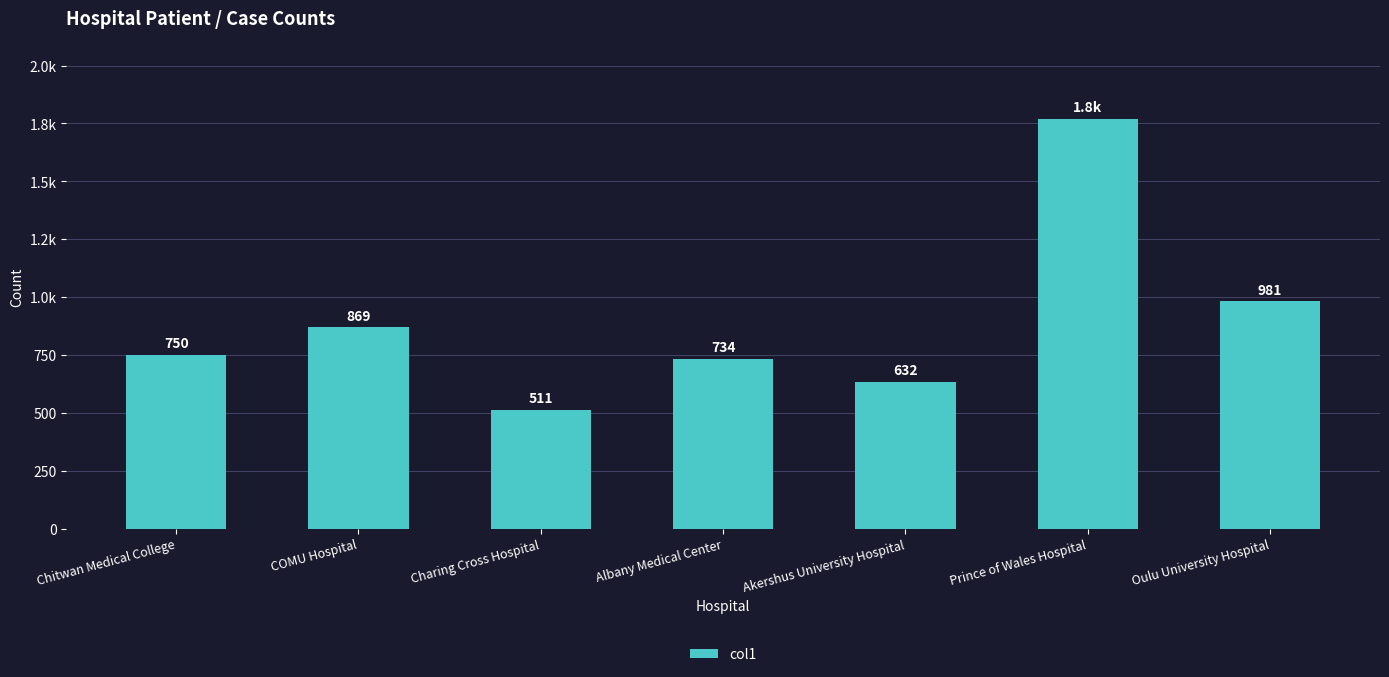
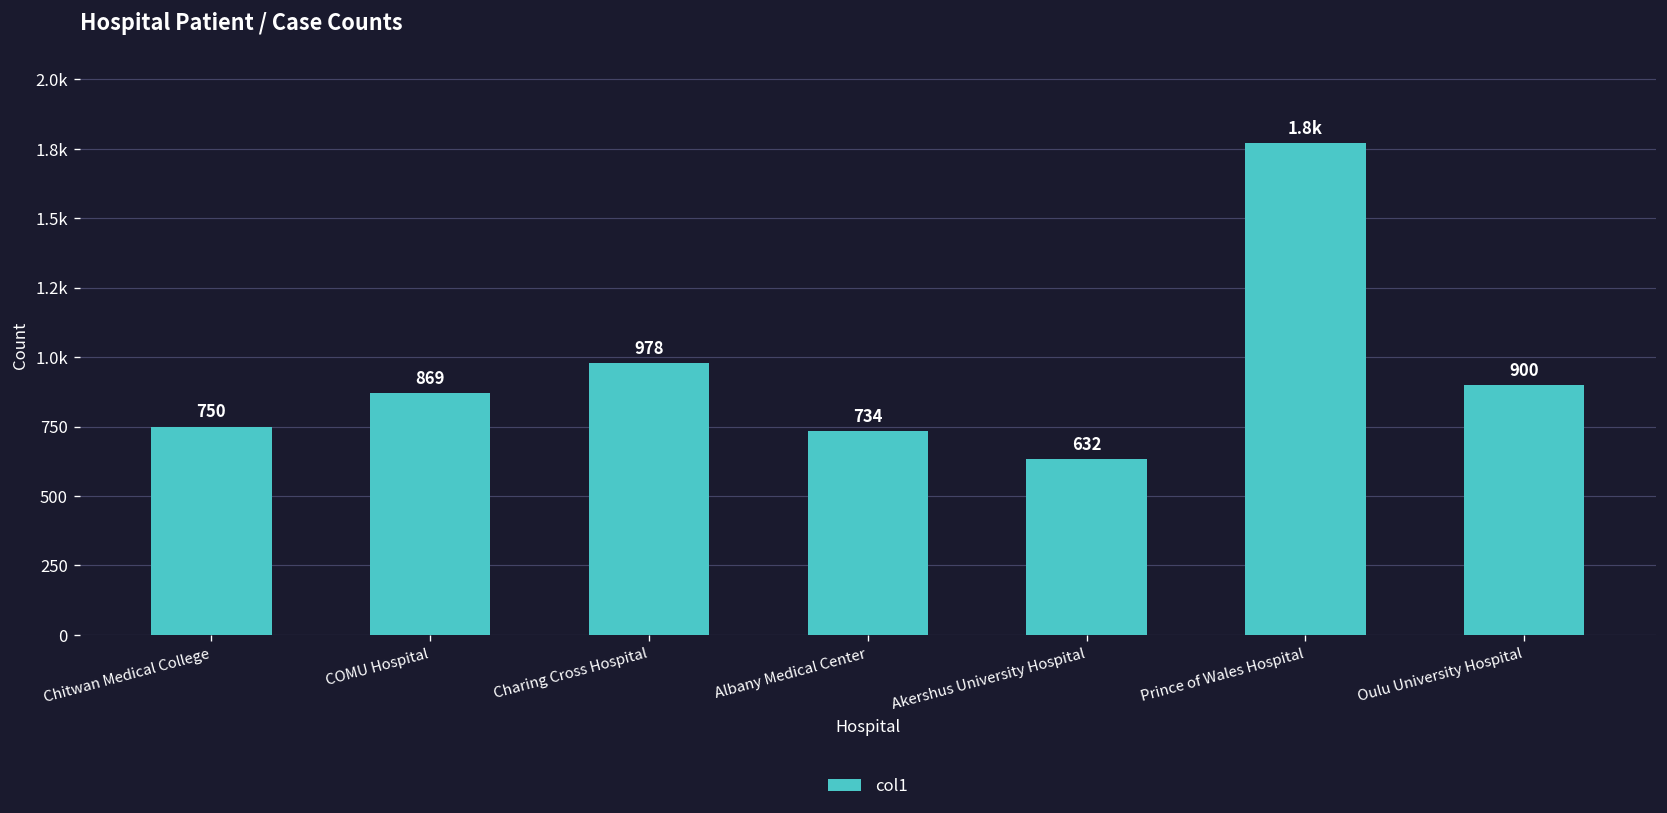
Charing Cross Hospital: 511 -> 978
Oulu University Hospital: 981 -> 900
